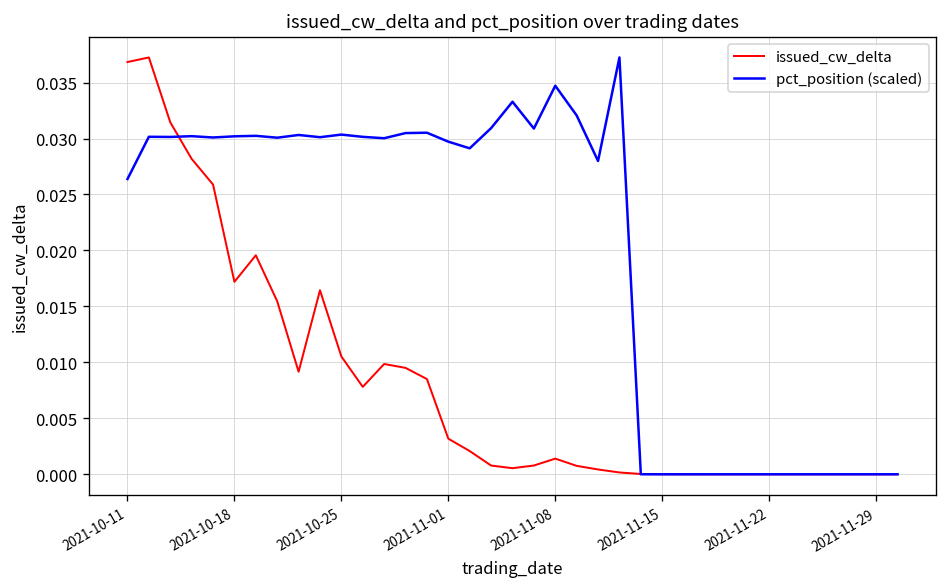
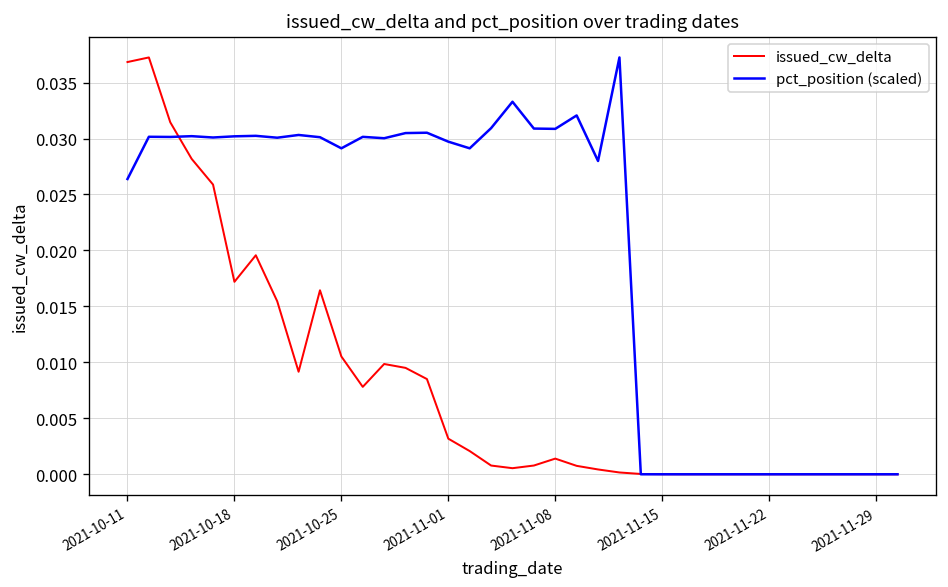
pct_position (scaled), 2021-10-25: 0.030 -> 0.029
pct_position (scaled), 2021-11-08: 0.035 -> 0.031
